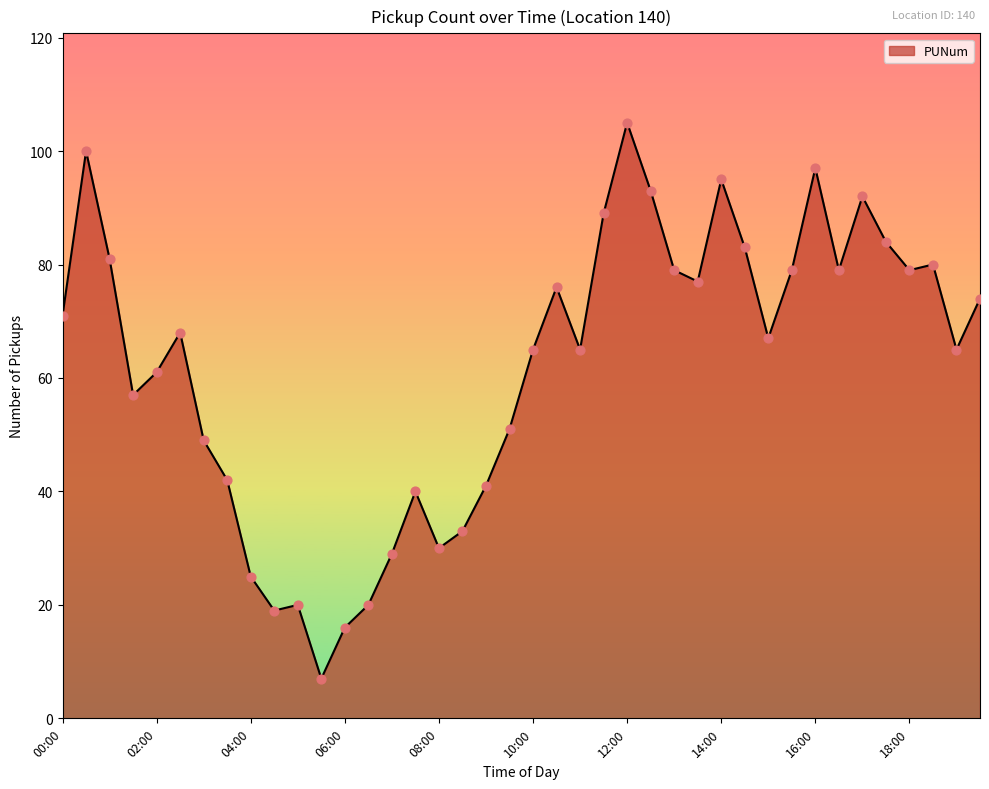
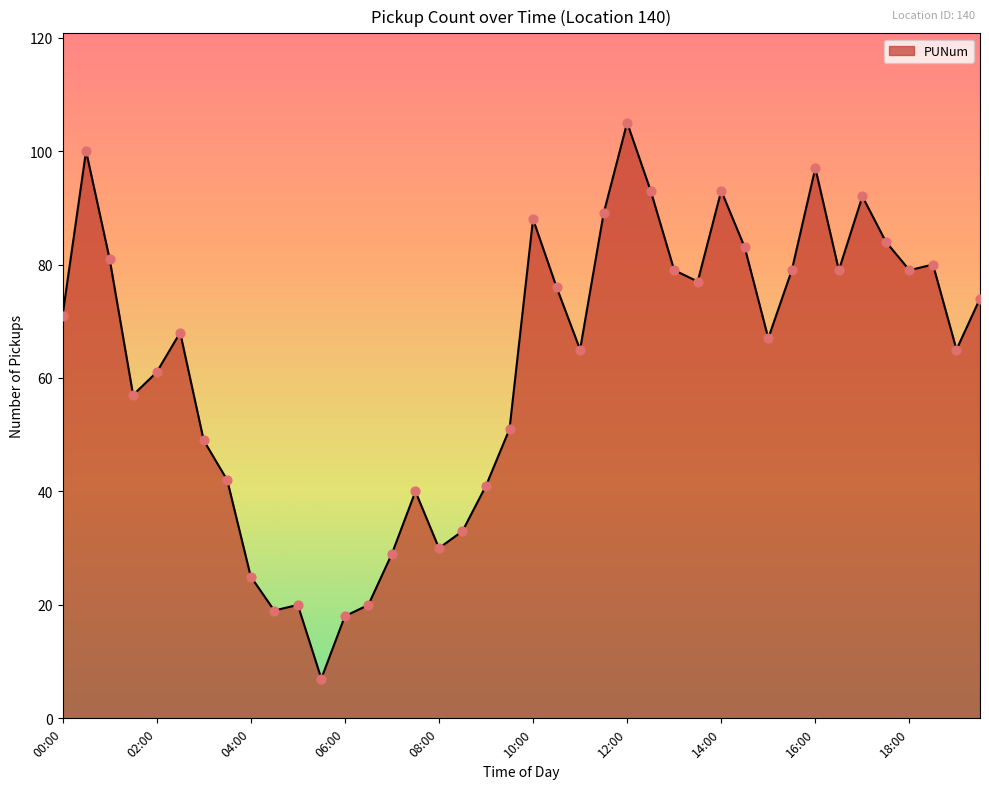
06:00: 16 -> 18
10:00: 65 -> 88
14:00: 95 -> 93
